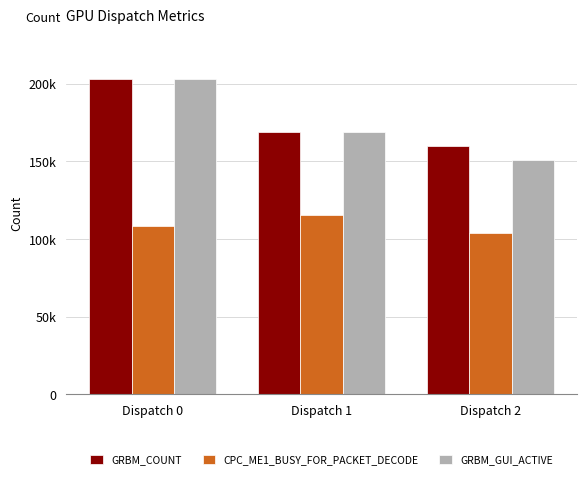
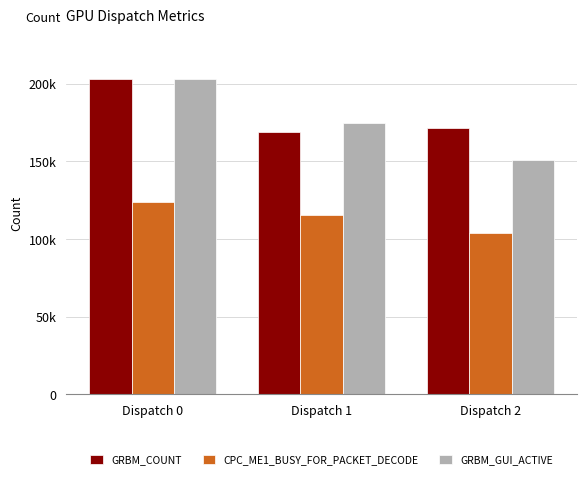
CPC_ME1_BUSY_FOR_PACKET_DECODE, Dispatch 0: 108000 -> 124000
GRBM_GUI_ACTIVE, Dispatch 1: 169000 -> 175000
GRBM_COUNT, Dispatch 2: 160000 -> 172000
